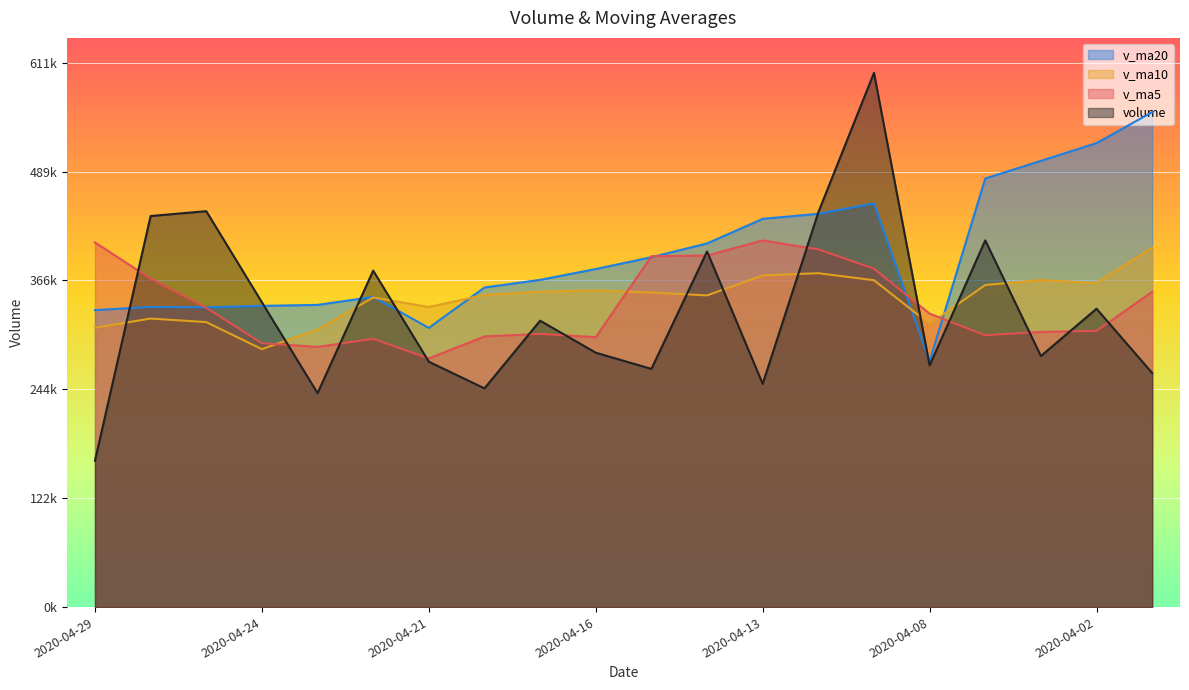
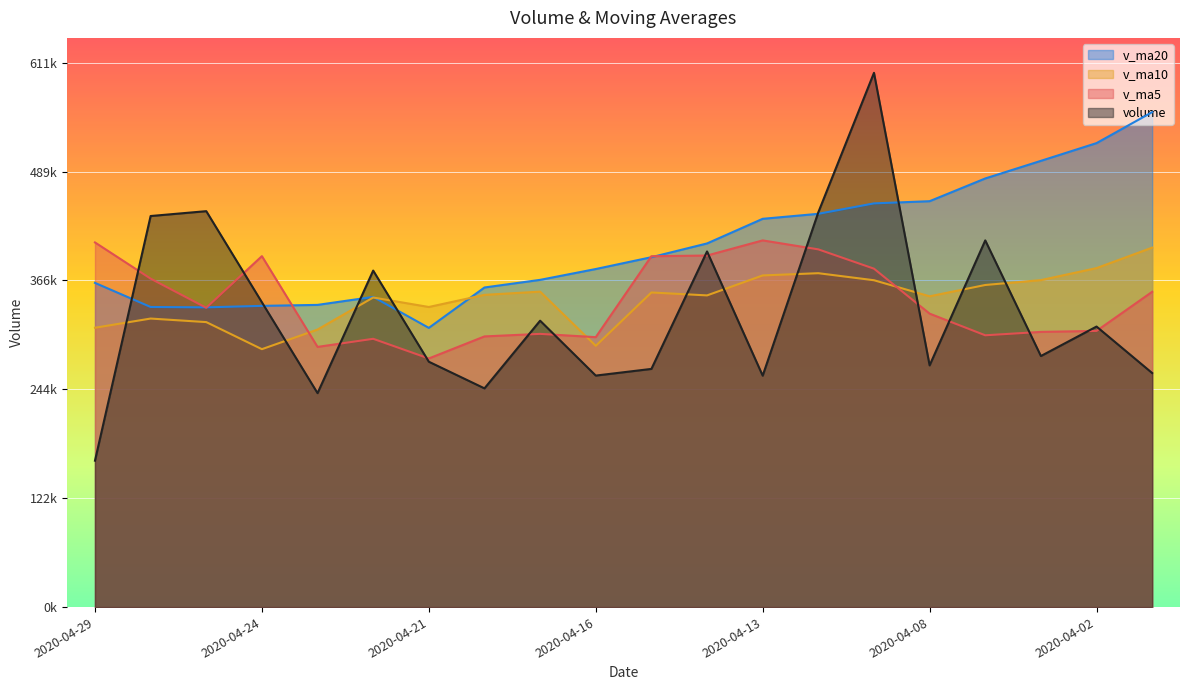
v_ma20, 2020-04-29: 330000 -> 360000
v_ma5, 2020-04-24: 300000 -> 390000
v_ma10, 2020-04-16: 360000 -> 290000
volume, 2020-04-16: 290000 -> 260000
volume, 2020-04-13: 250000 -> 260000
v_ma20, 2020-04-08: 280000 -> 460000
v_ma10, 2020-04-08: 320000 -> 350000
v_ma10, 2020-04-02: 360000 -> 380000
volume, 2020-04-02: 340000 -> 320000
